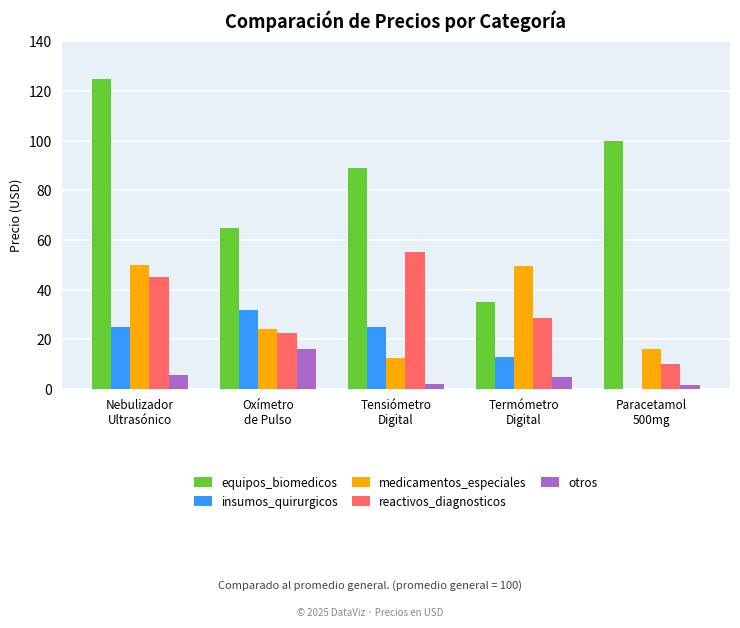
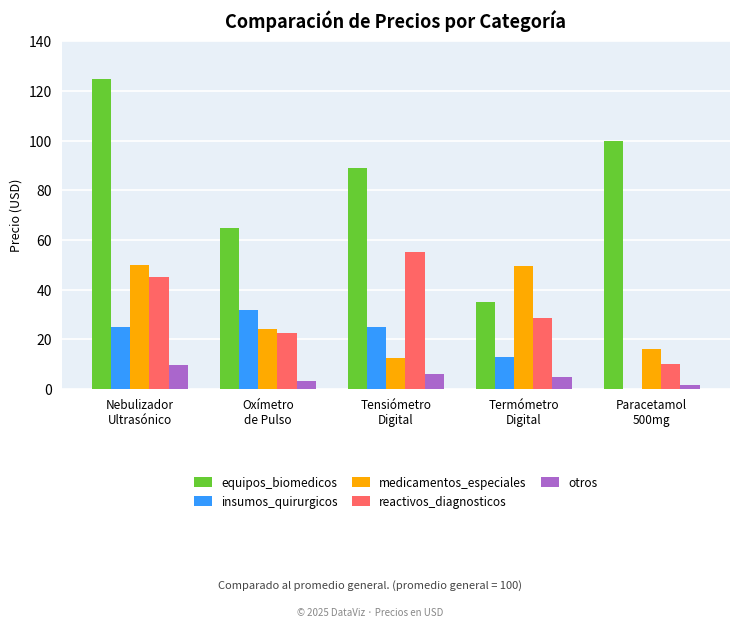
otros, Nebulizador Ultrasónico: 6 -> 10
otros, Oxímetro de Pulso: 16 -> 3
otros, Tensiómetro Digital: 2 -> 6
